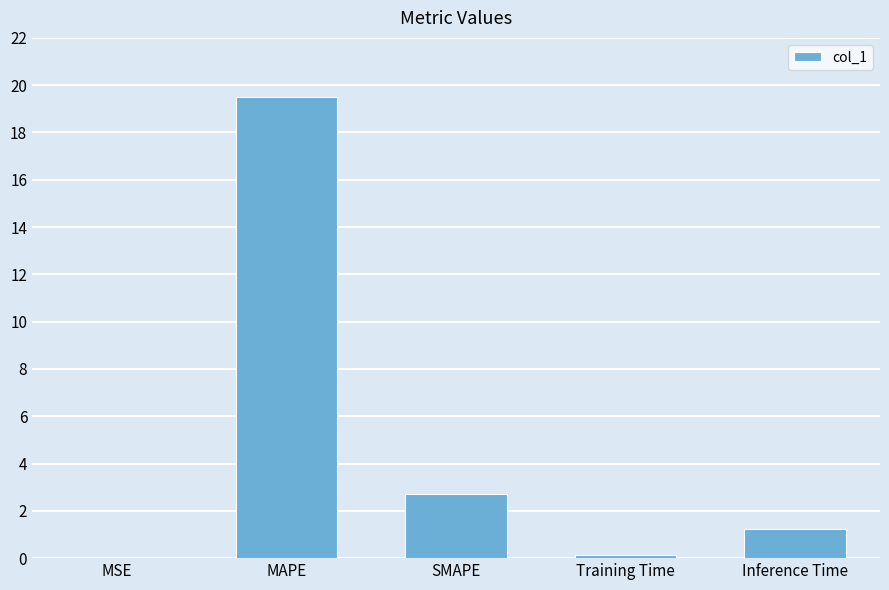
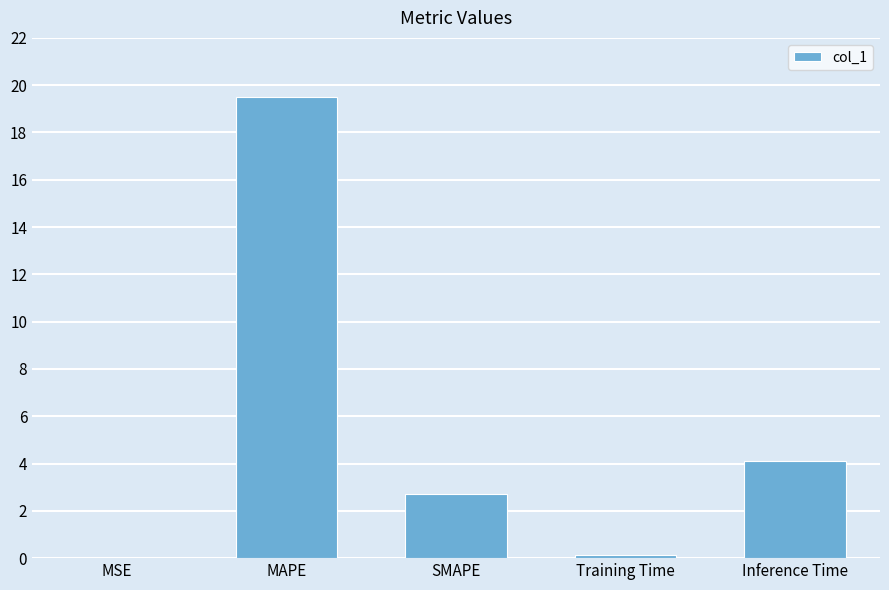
Inference Time: 1.2 -> 4.1
